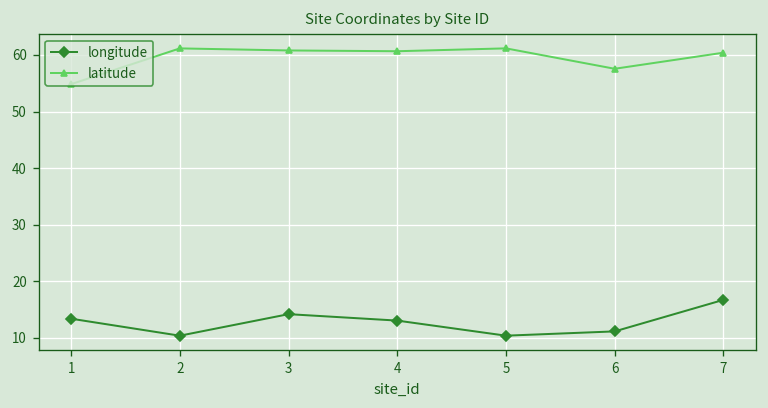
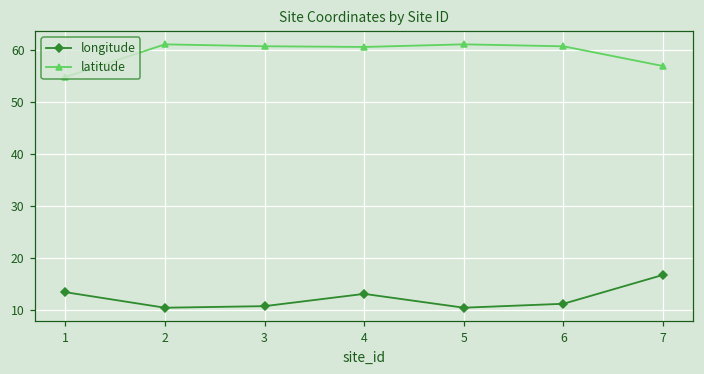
longitude, 3: 14 -> 11
latitude, 6: 58 -> 61
latitude, 7: 60 -> 57
